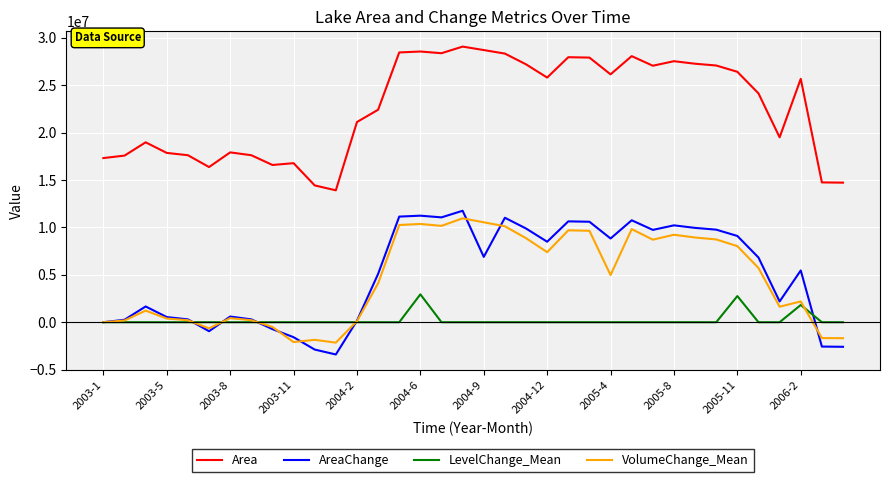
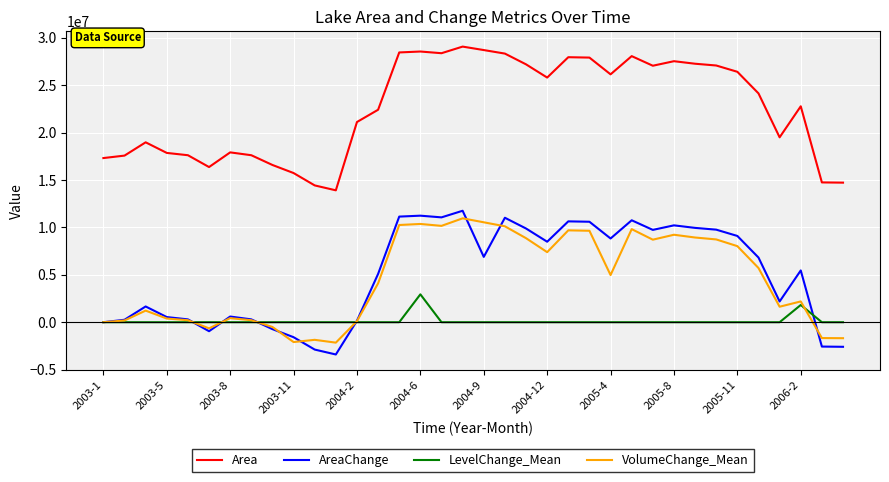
Area, 2003-11: 17000000 -> 16000000
LevelChange_Mean, 2005-11: 3000000 -> 0
Area, 2006-2: 26000000 -> 23000000
